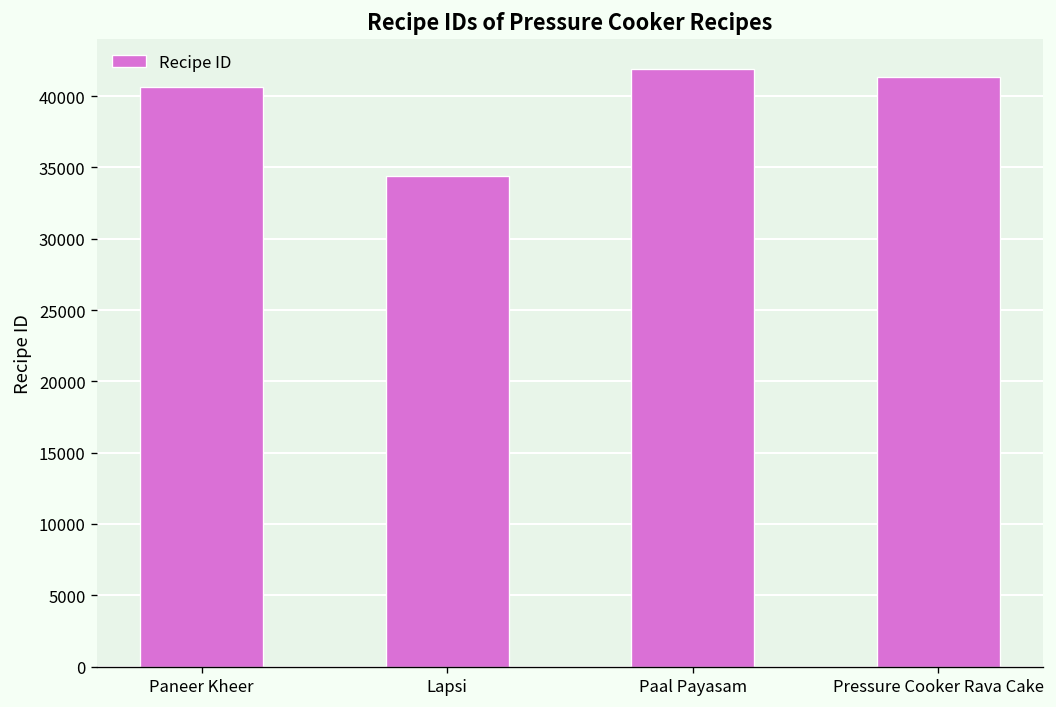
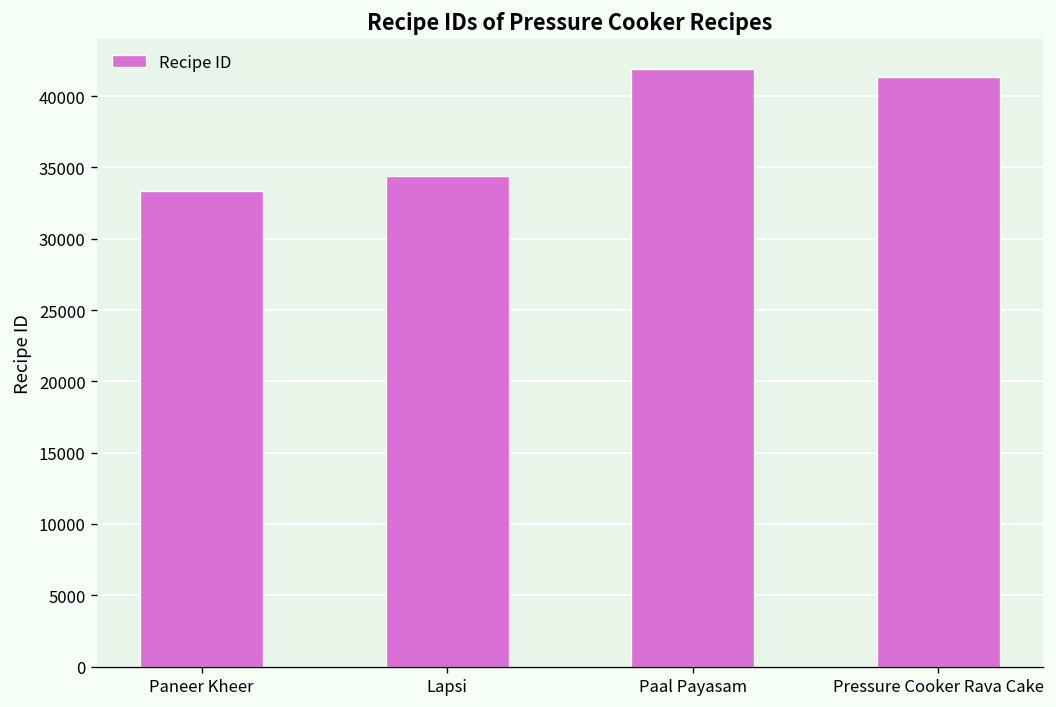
Paneer Kheer: 40700 -> 33400
